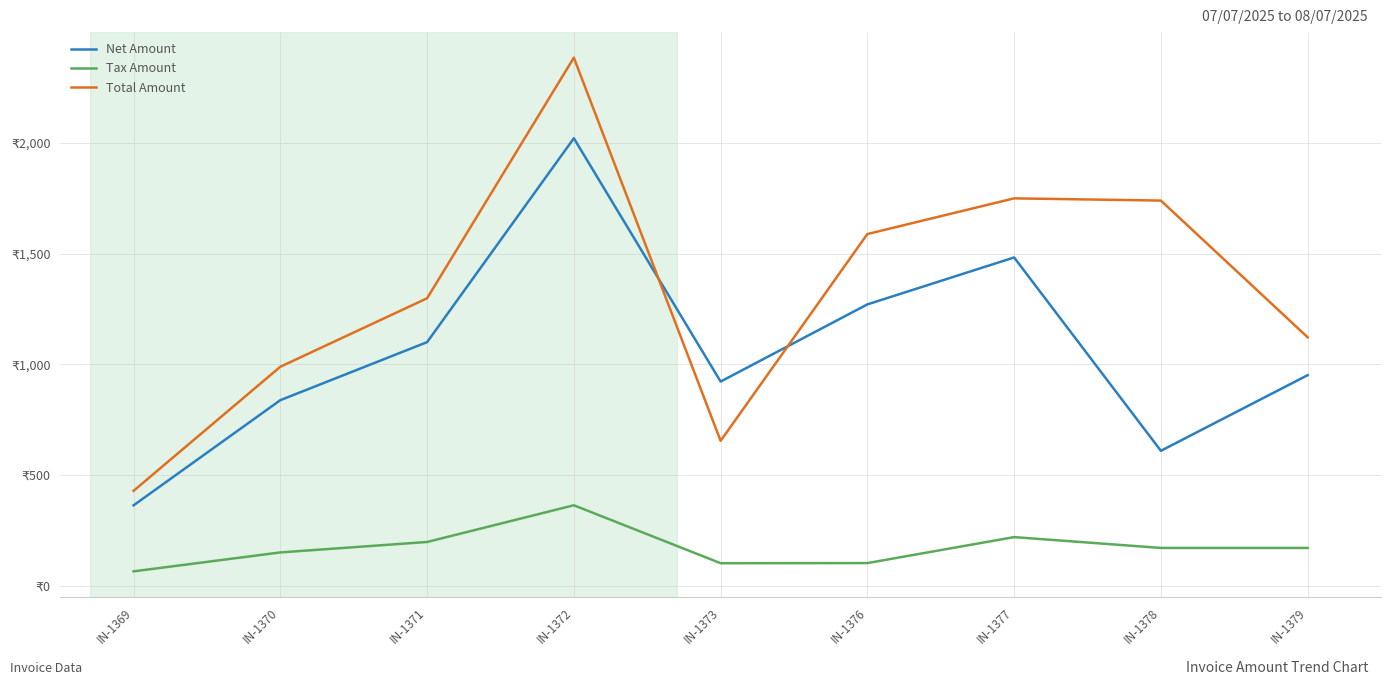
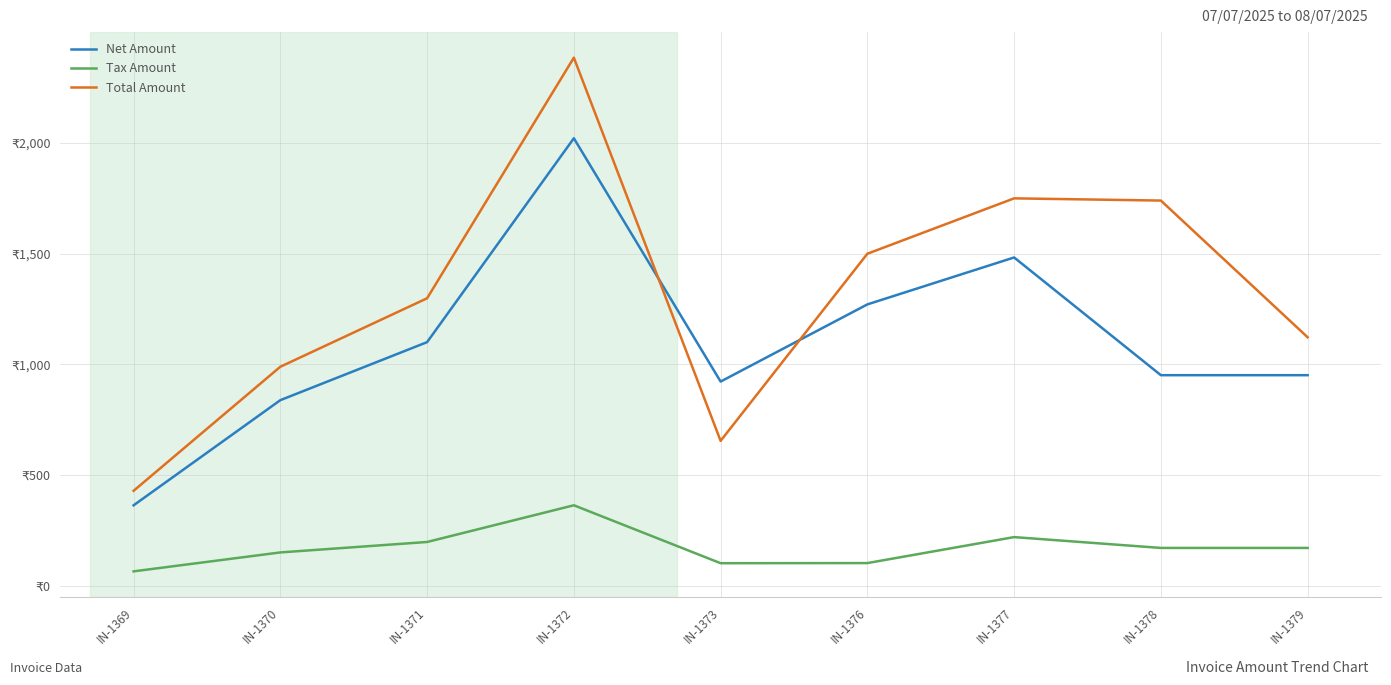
Total Amount, IN-1376: ₹1,590 -> ₹1,500
Net Amount, IN-1378: ₹610 -> ₹950
